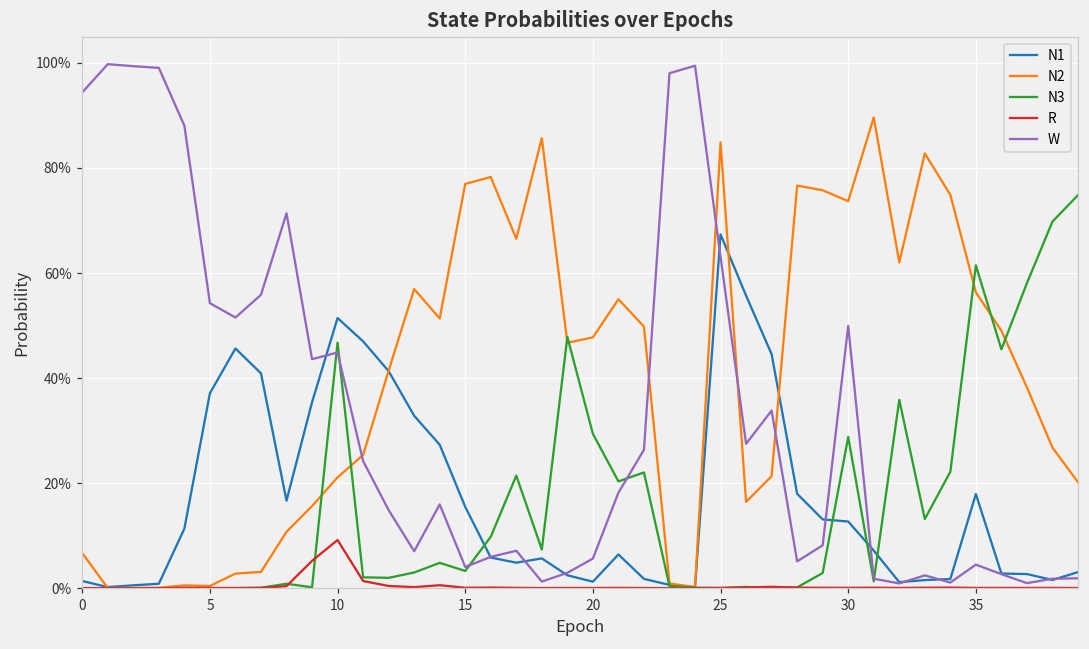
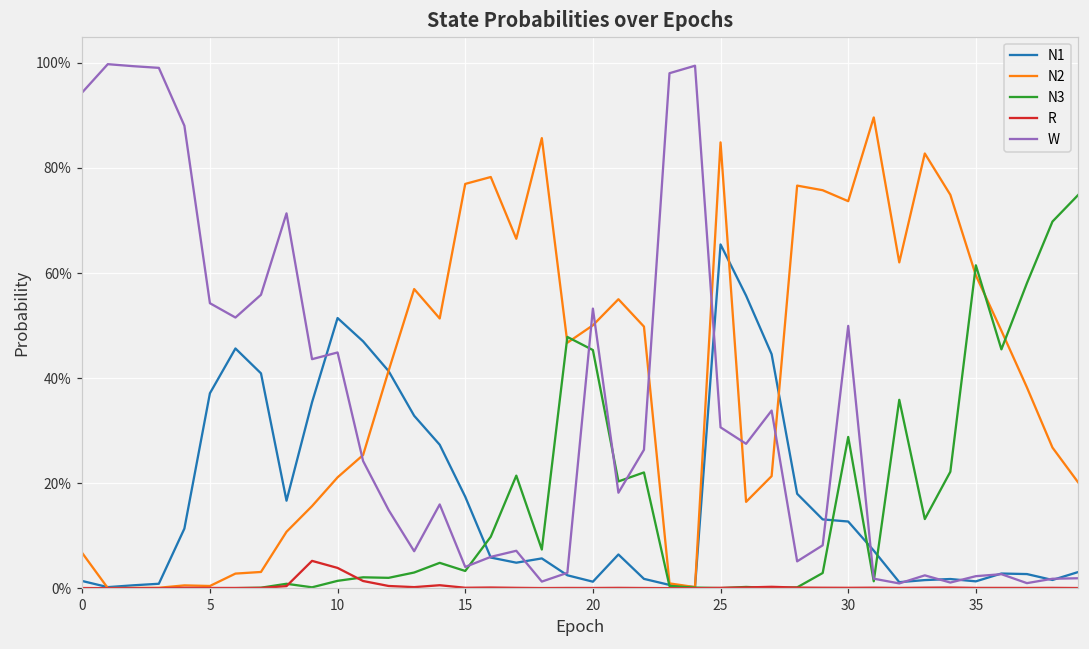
N3, 10: 47% -> 1%
R, 10: 9% -> 4%
N1, 15: 15% -> 17%
N2, 20: 48% -> 50%
N3, 20: 29% -> 45%
W, 20: 6% -> 53%
N1, 25: 67% -> 65%
W, 25: 63% -> 31%
N1, 35: 18% -> 1%
N2, 35: 56% -> 60%
W, 35: 4% -> 2%
